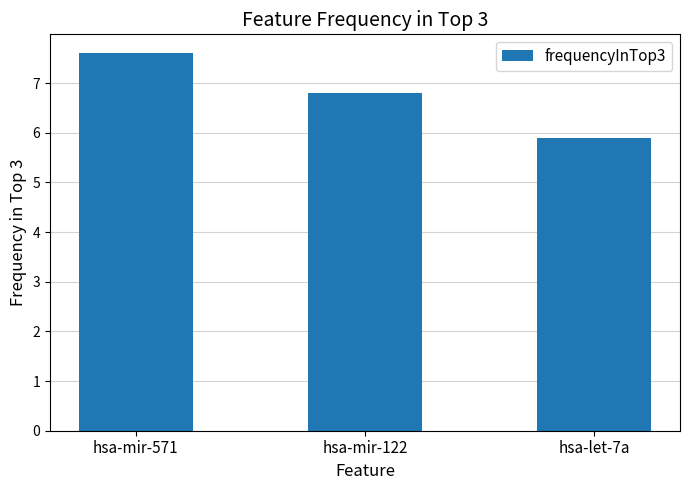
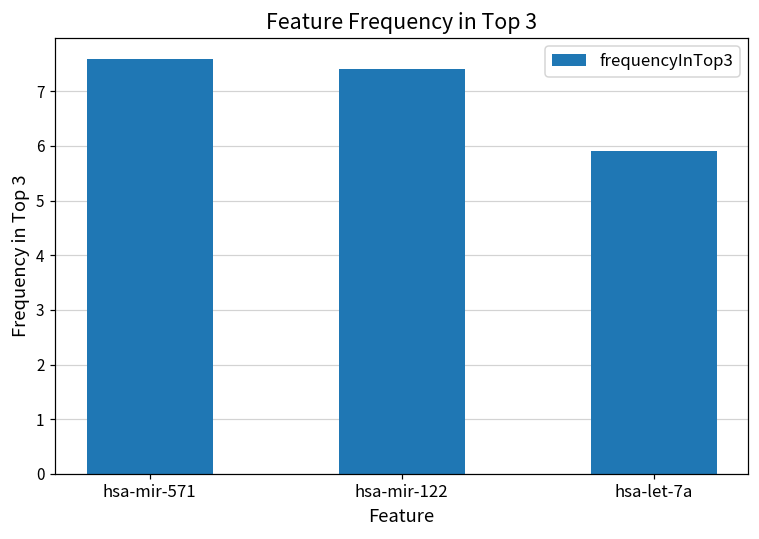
hsa-mir-122: 6.8 -> 7.4
